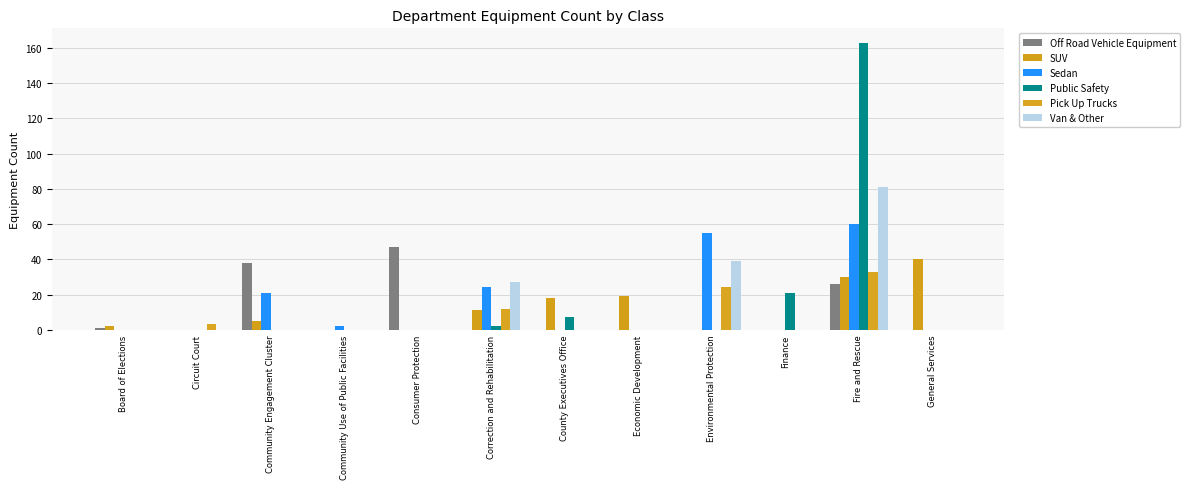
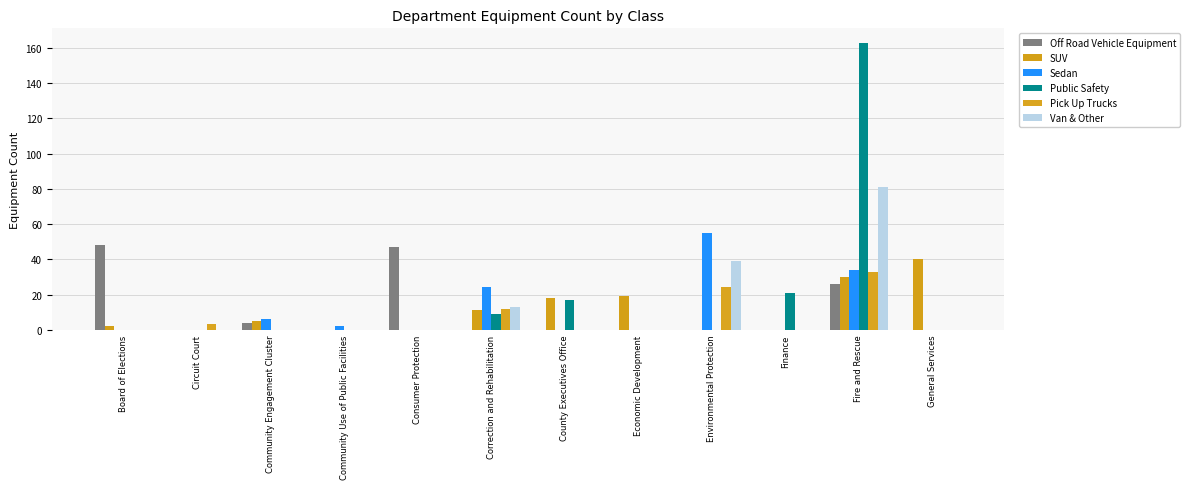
Off Road Vehicle Equipment, Board of Elections: 1 -> 48
Off Road Vehicle Equipment, Community Engagement Cluster: 38 -> 4
Sedan, Community Engagement Cluster: 21 -> 6
Public Safety, Correction and Rehabilitation: 2 -> 9
Van & Other, Correction and Rehabilitation: 27 -> 13
Public Safety, County Executives Office: 7 -> 17
Sedan, Fire and Rescue: 60 -> 34
